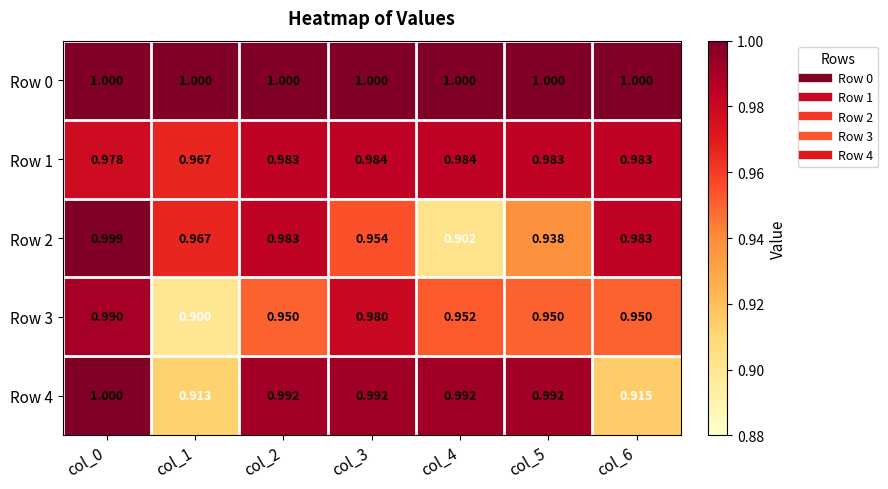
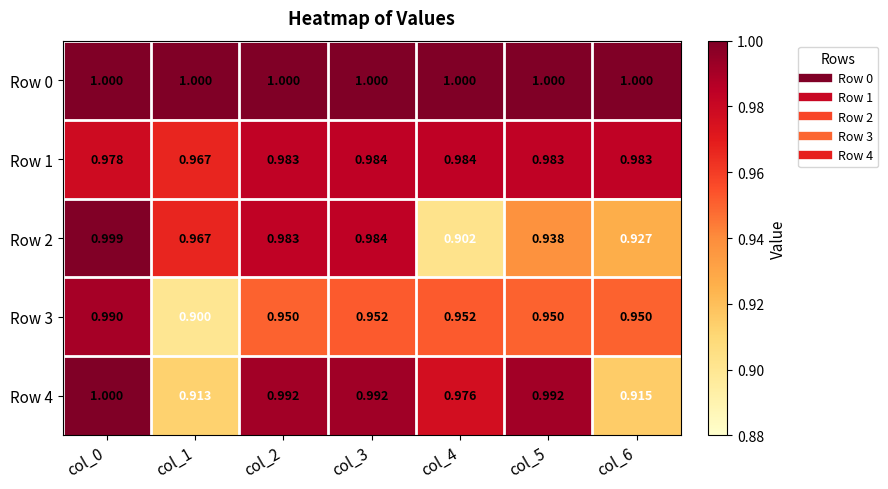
Row 2, col_3: 0.954 -> 0.984
Row 2, col_6: 0.983 -> 0.927
Row 3, col_3: 0.980 -> 0.952
Row 4, col_4: 0.992 -> 0.976
